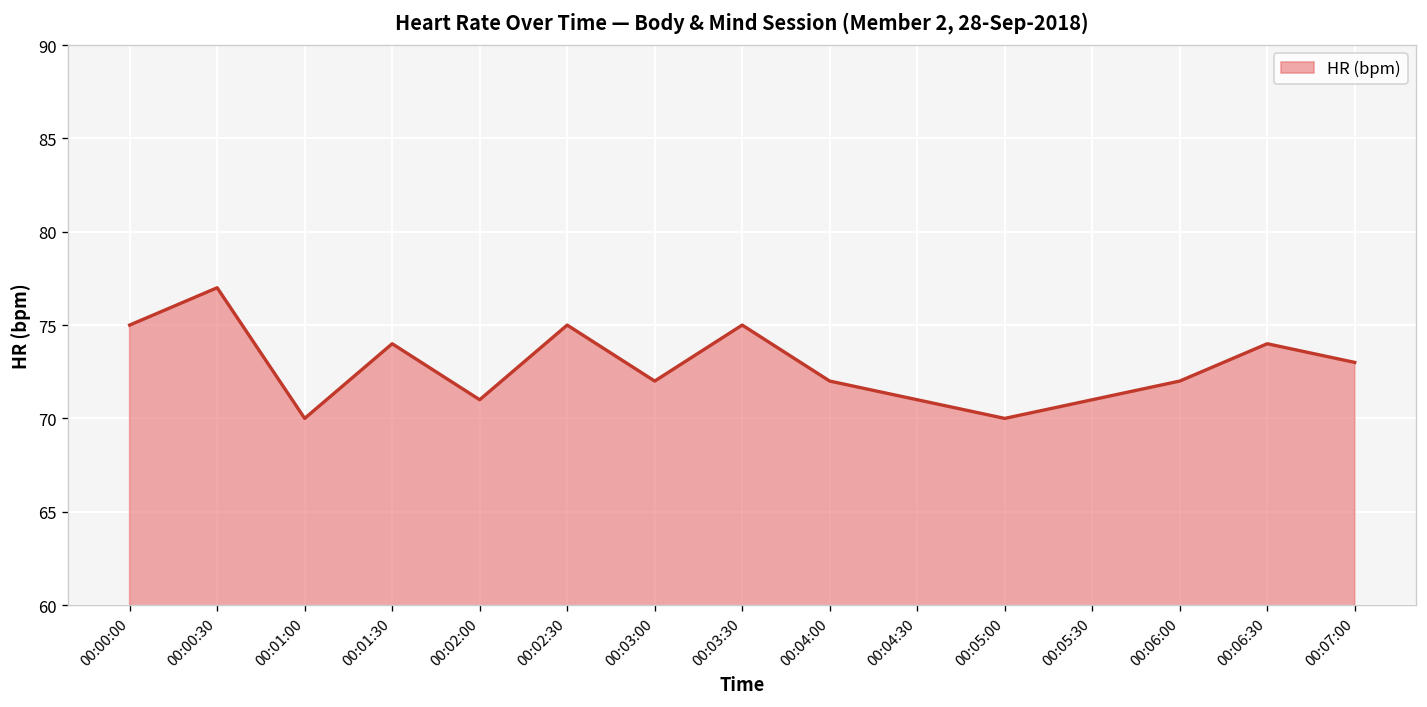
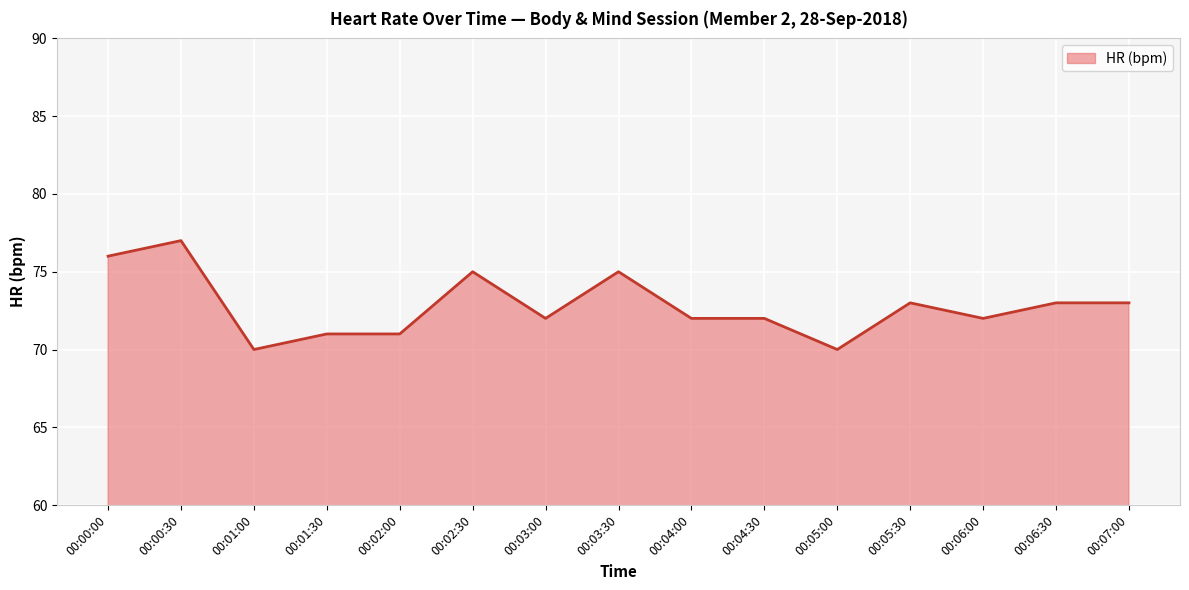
00:00:00: 75 -> 76
00:01:30: 74 -> 71
00:04:30: 71 -> 72
00:05:30: 71 -> 73
00:06:30: 74 -> 73
